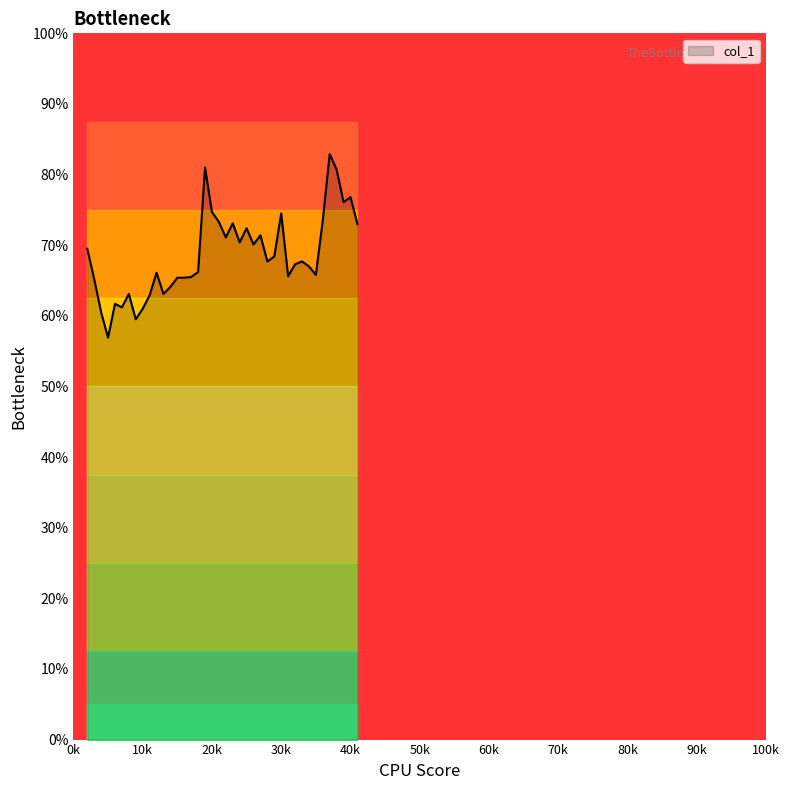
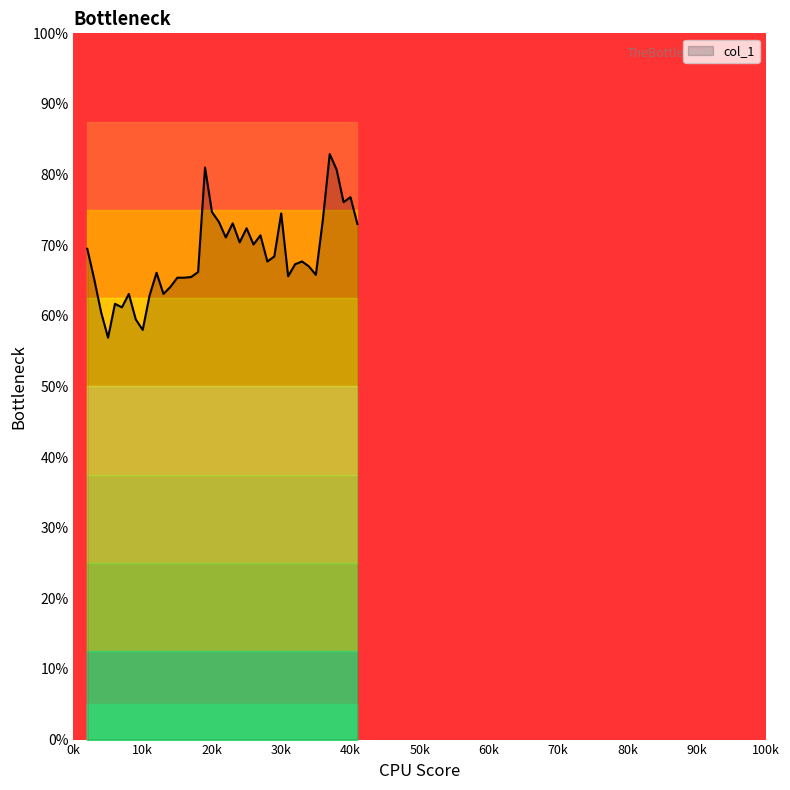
col_1, 10k: 61% -> 58%
